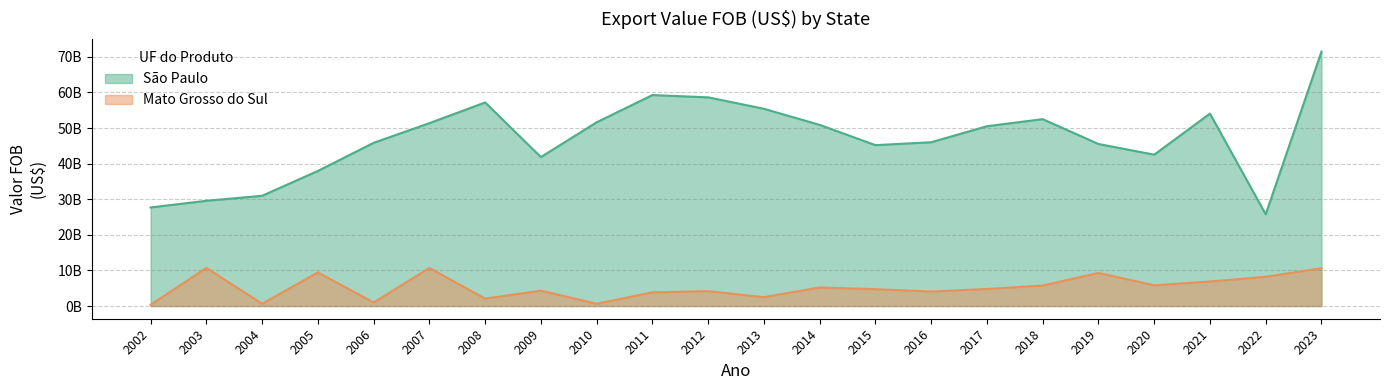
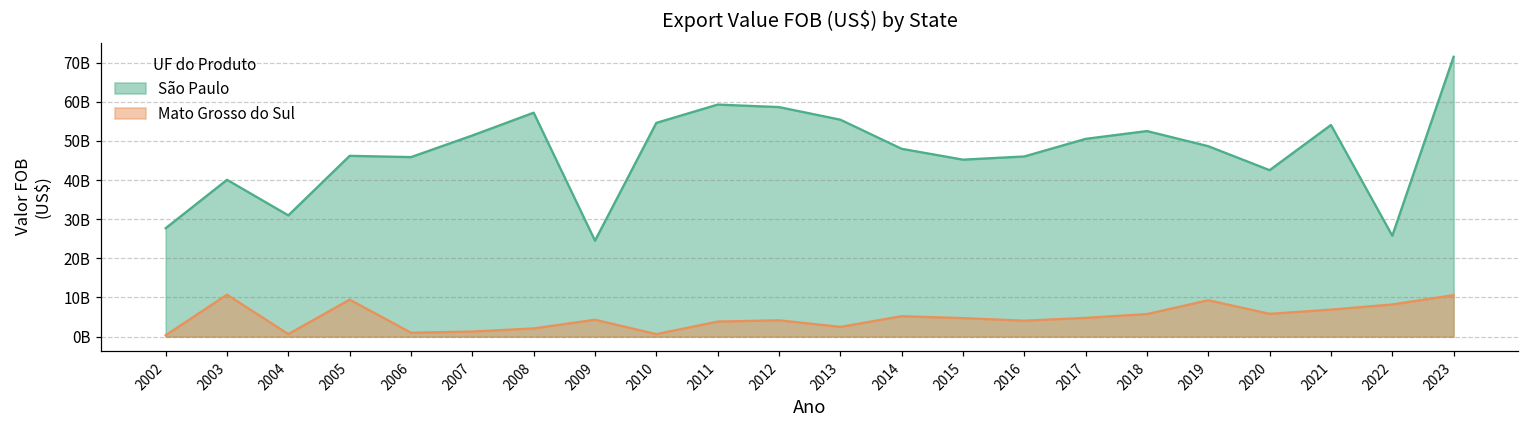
São Paulo, 2003: 30000000000 -> 40000000000
São Paulo, 2005: 38000000000 -> 46000000000
Mato Grosso do Sul, 2007: 11000000000 -> 1000000000
São Paulo, 2009: 42000000000 -> 25000000000
São Paulo, 2010: 52000000000 -> 55000000000
São Paulo, 2014: 51000000000 -> 48000000000
São Paulo, 2019: 46000000000 -> 49000000000
